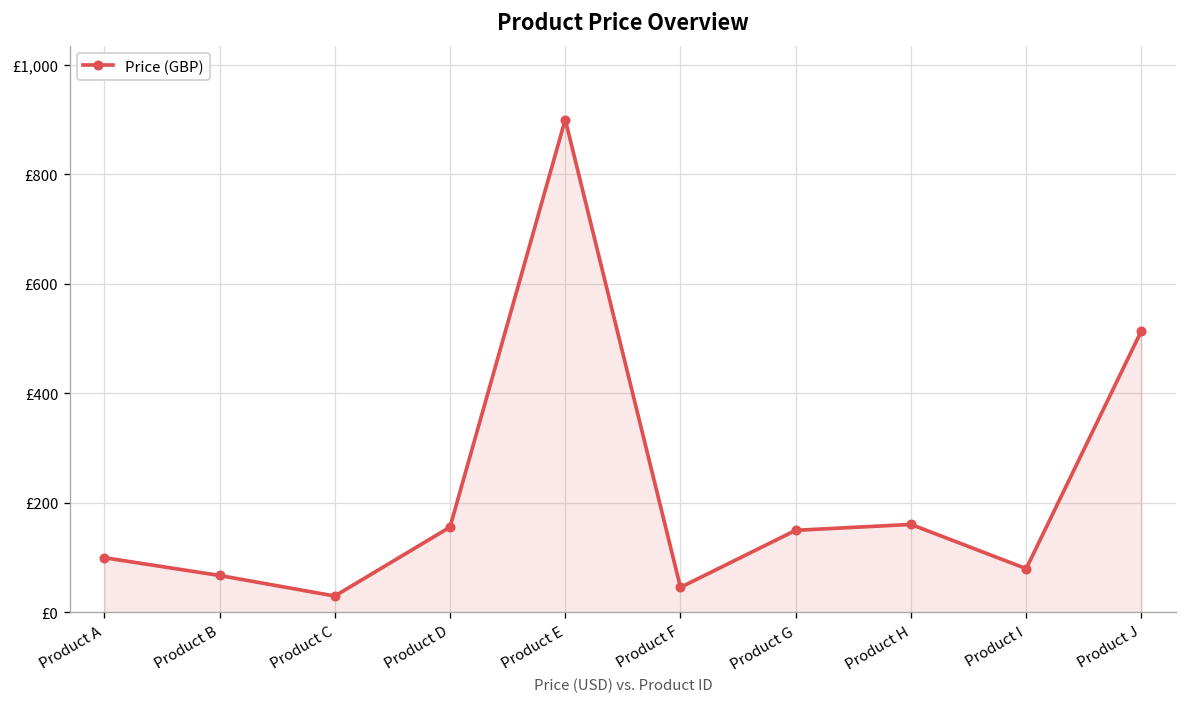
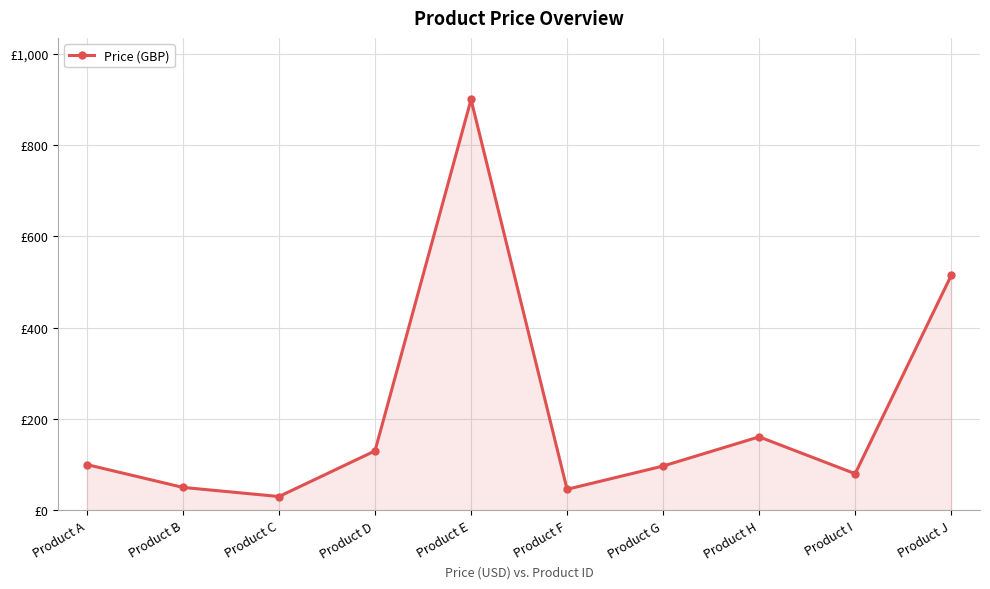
Product B: £70 -> £50
Product D: £160 -> £130
Product G: £150 -> £100
